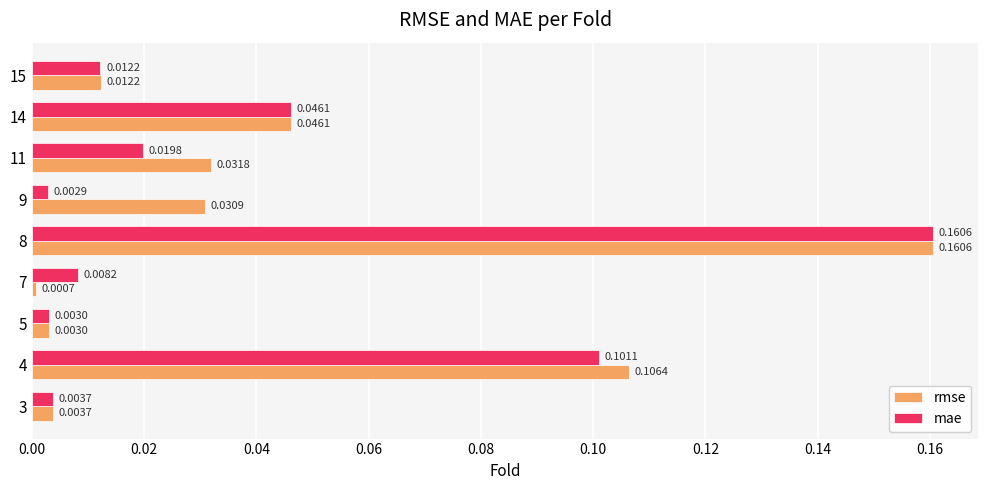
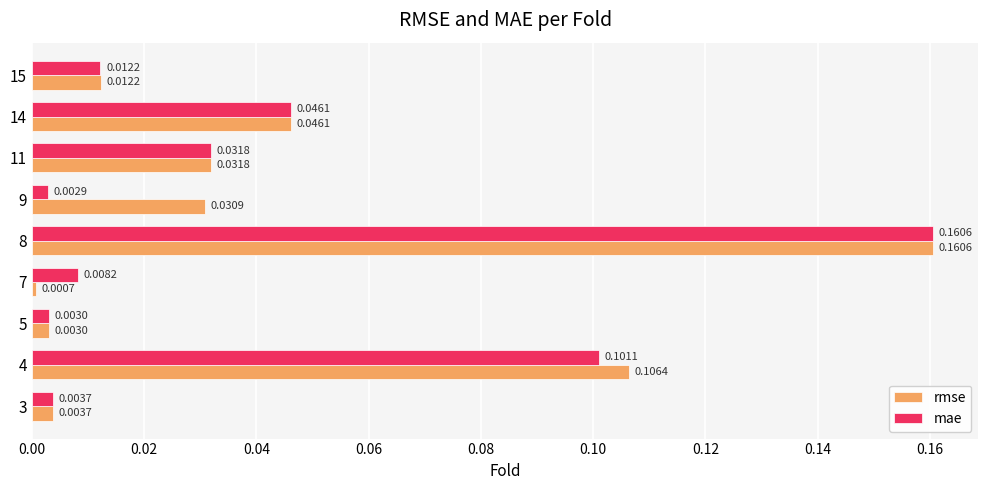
mae, 11: 0.0198 -> 0.0318
